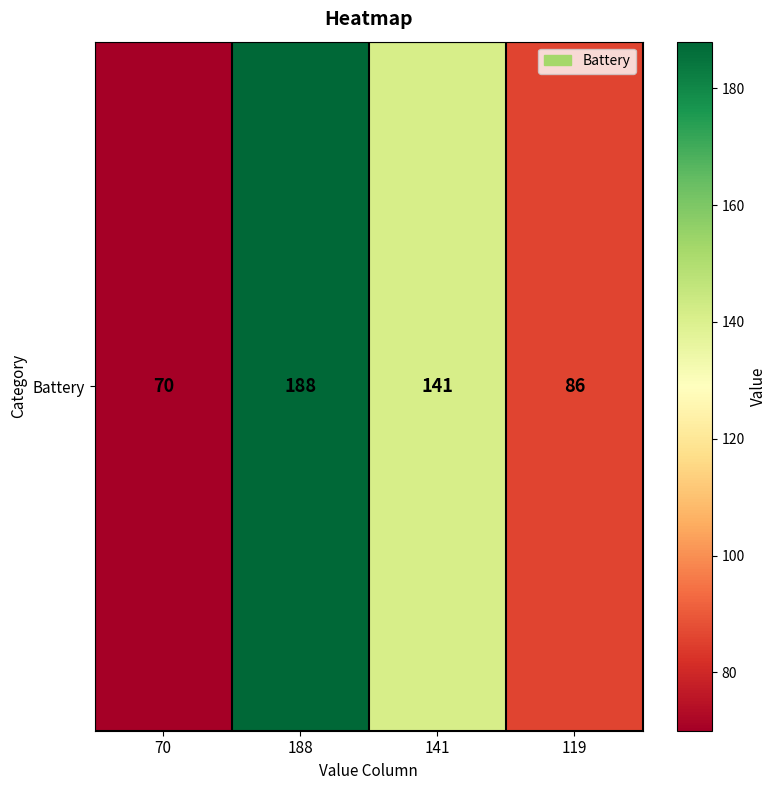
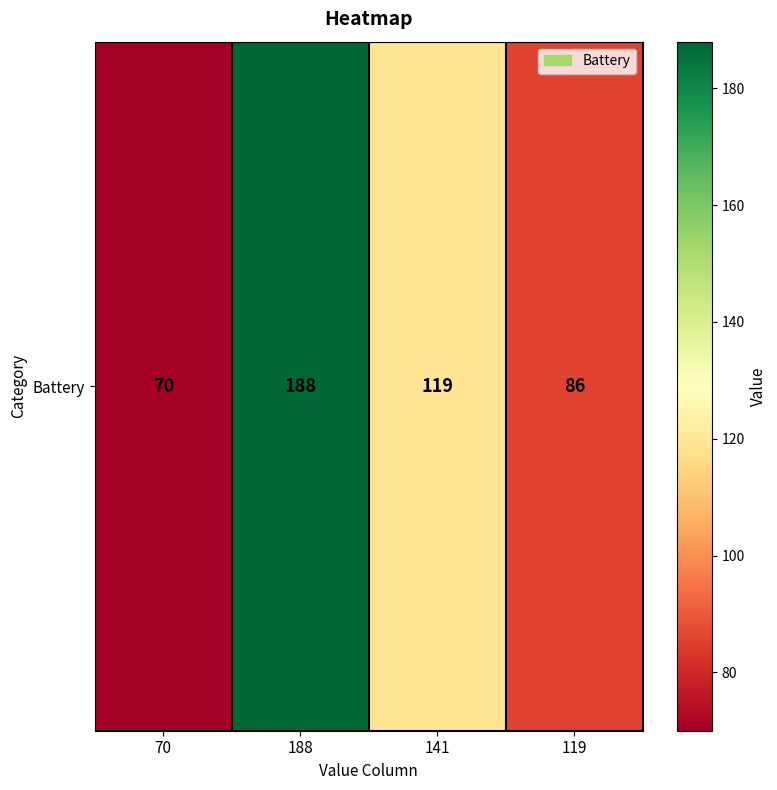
Battery, 141: 141 -> 119
